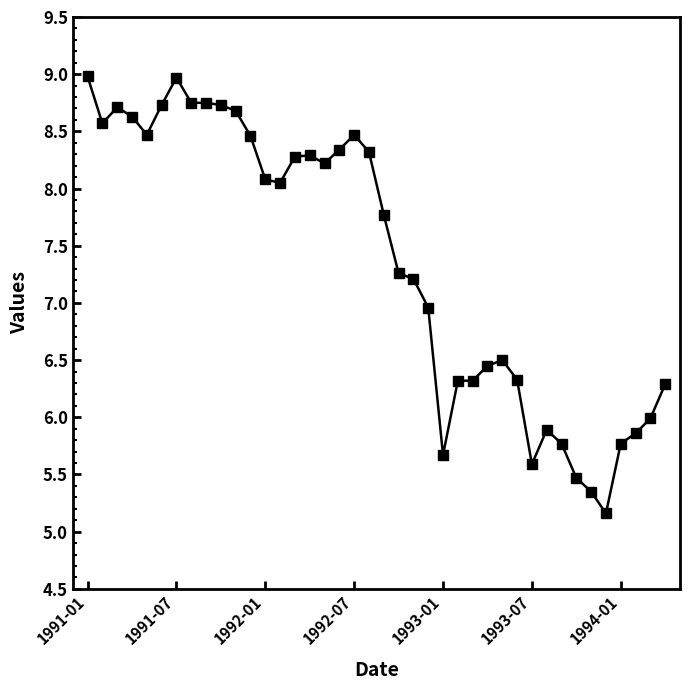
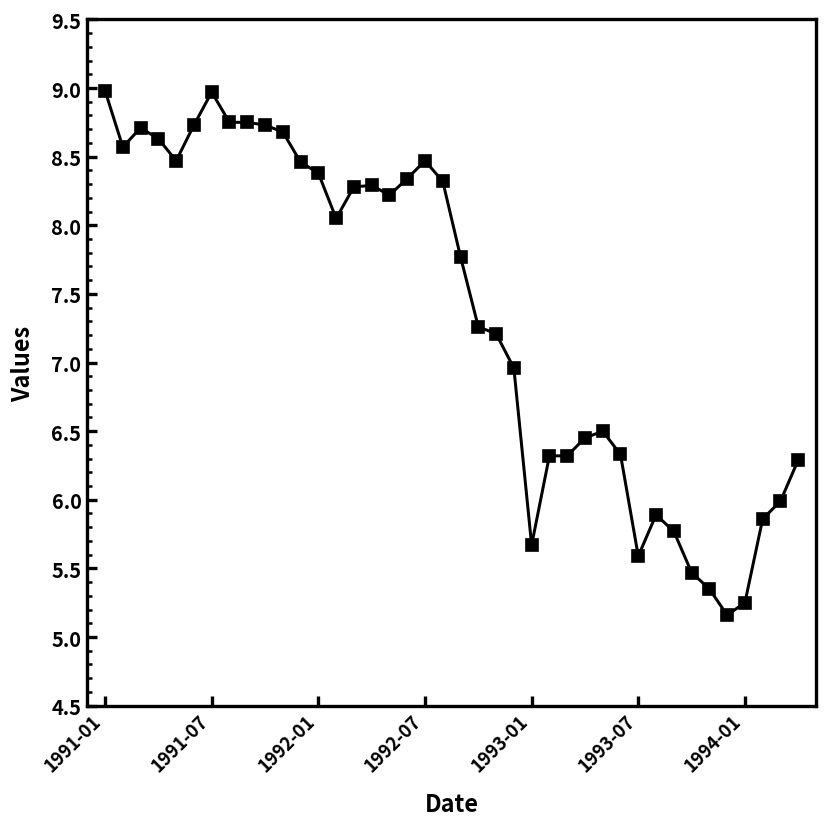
1992-01: 8.08 -> 8.38
1994-01: 5.77 -> 5.25
